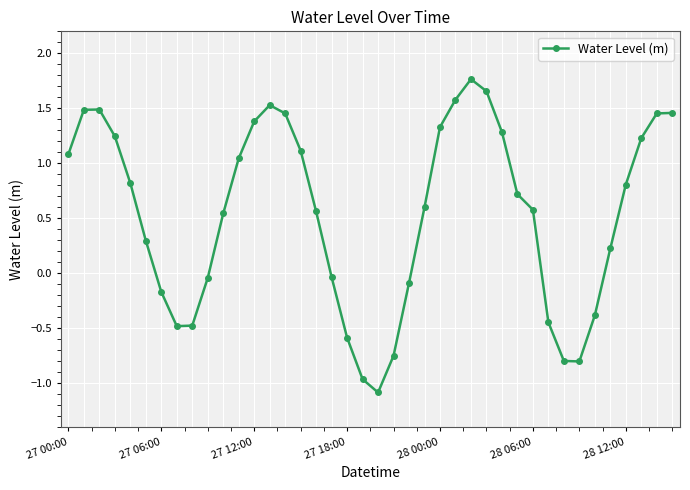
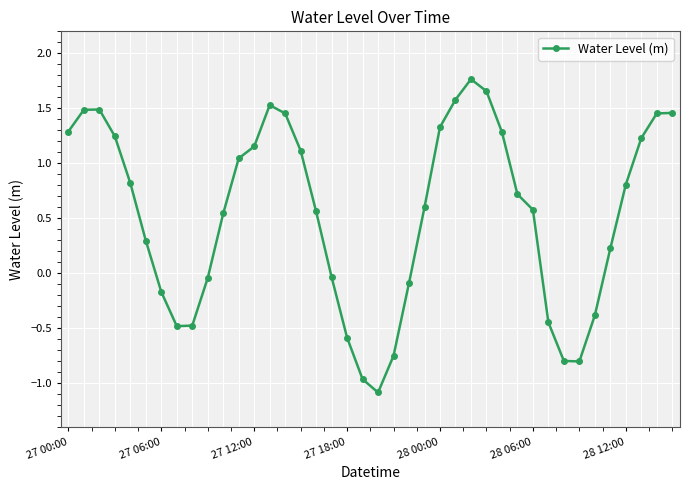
27 00:00: 1.08 -> 1.29
27 12:00: 1.38 -> 1.15
